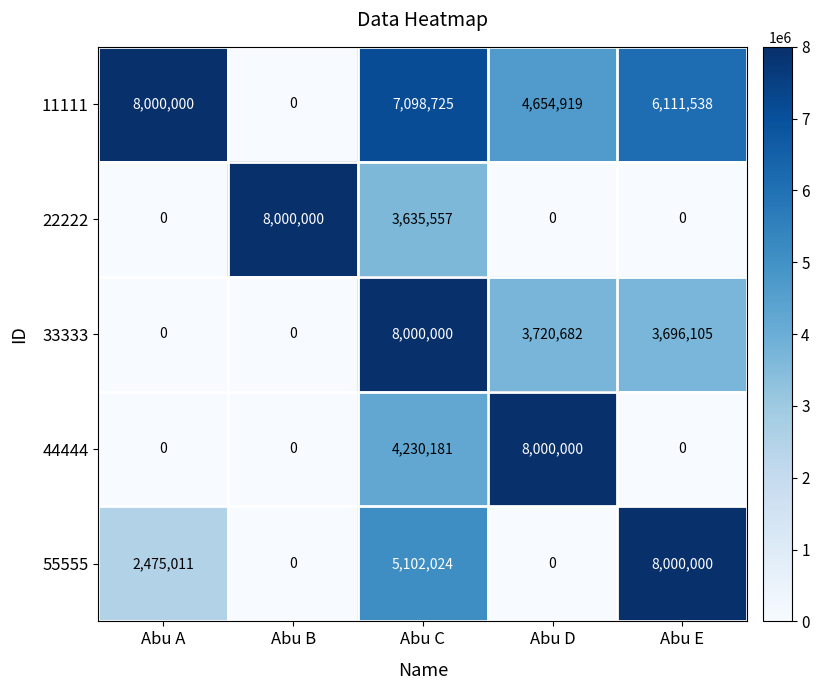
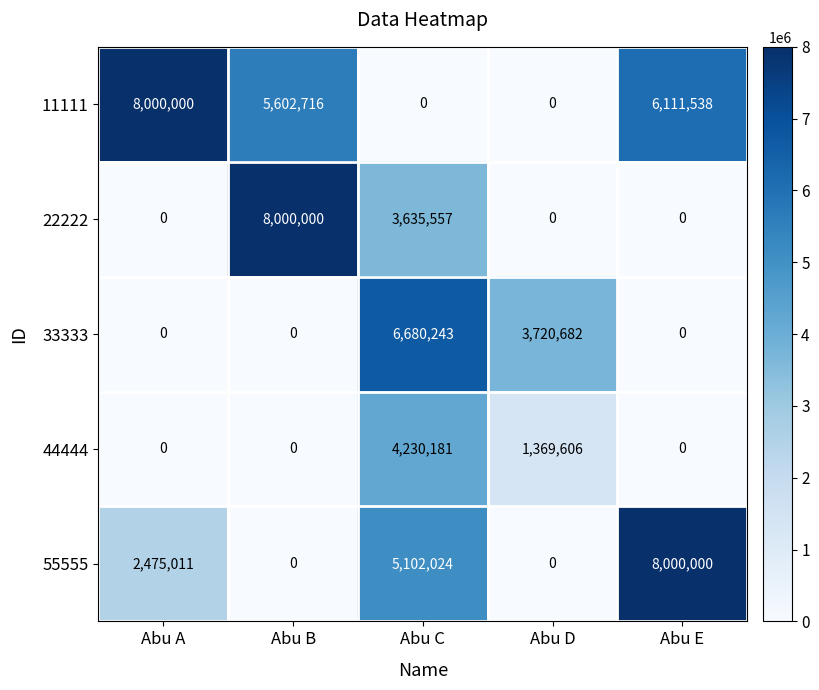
11111, Abu B: 0 -> 5,602,716
11111, Abu C: 7,098,725 -> 0
11111, Abu D: 4,654,919 -> 0
33333, Abu C: 8,000,000 -> 6,680,243
33333, Abu E: 3,696,105 -> 0
44444, Abu D: 8,000,000 -> 1,369,606
